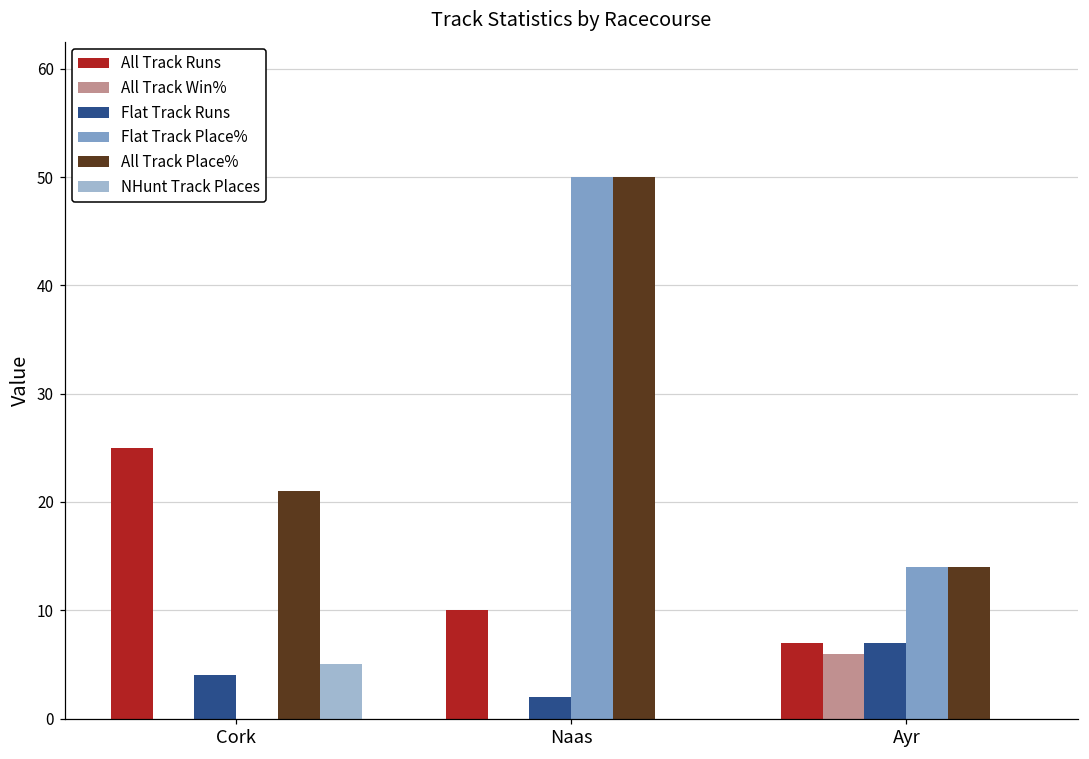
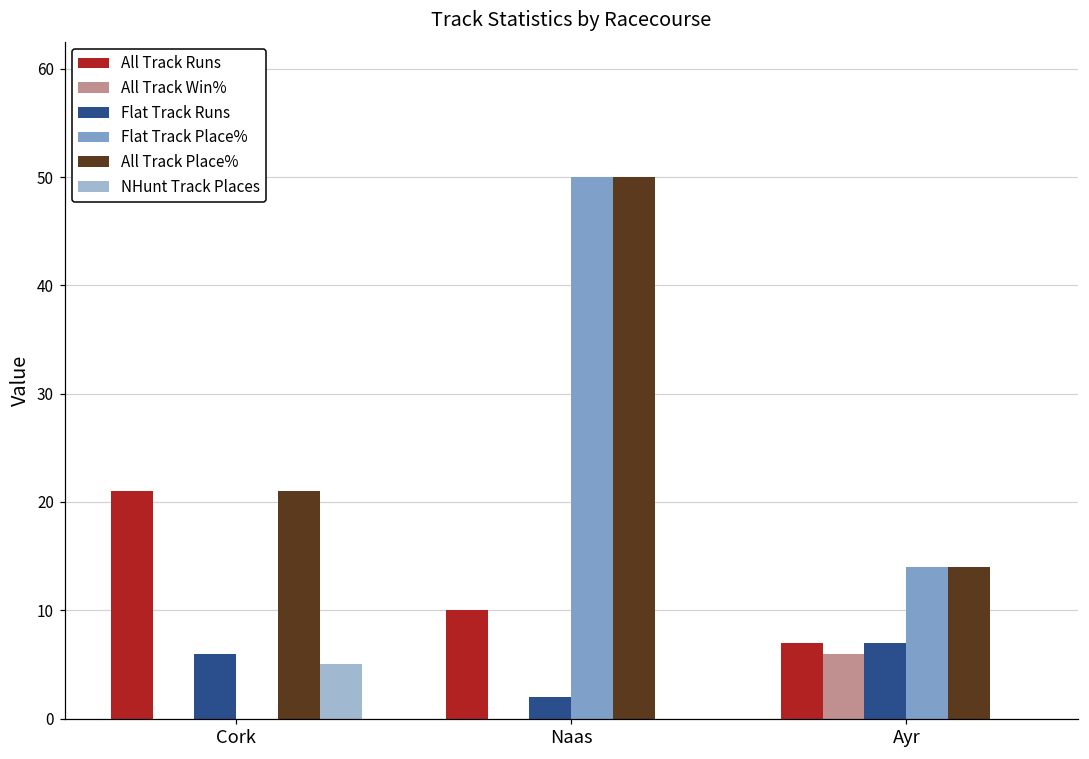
All Track Runs, Cork: 25 -> 21
Flat Track Runs, Cork: 4 -> 6
